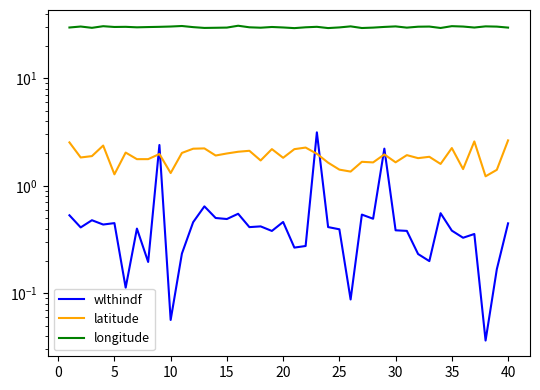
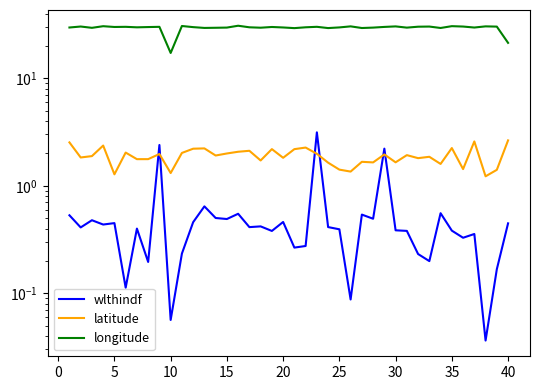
longitude, 10: 30 -> 17
longitude, 40: 30 -> 21
